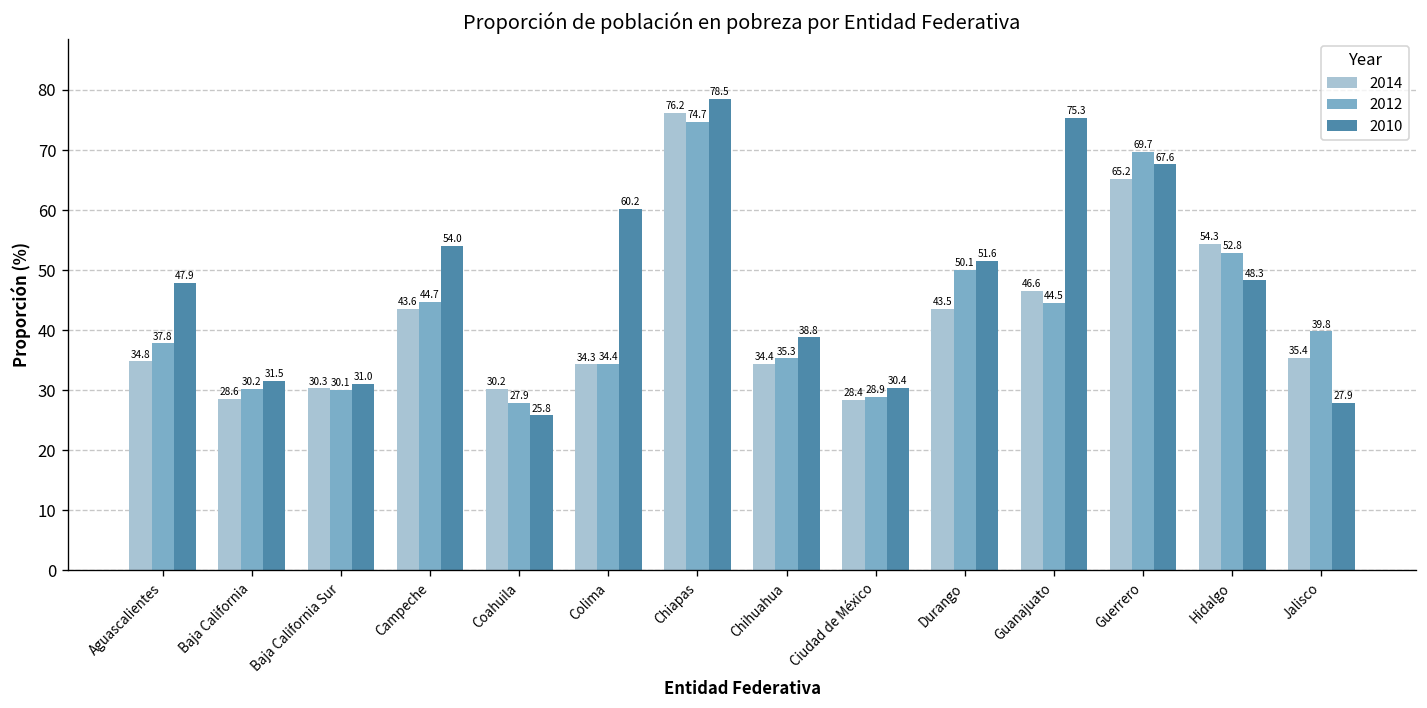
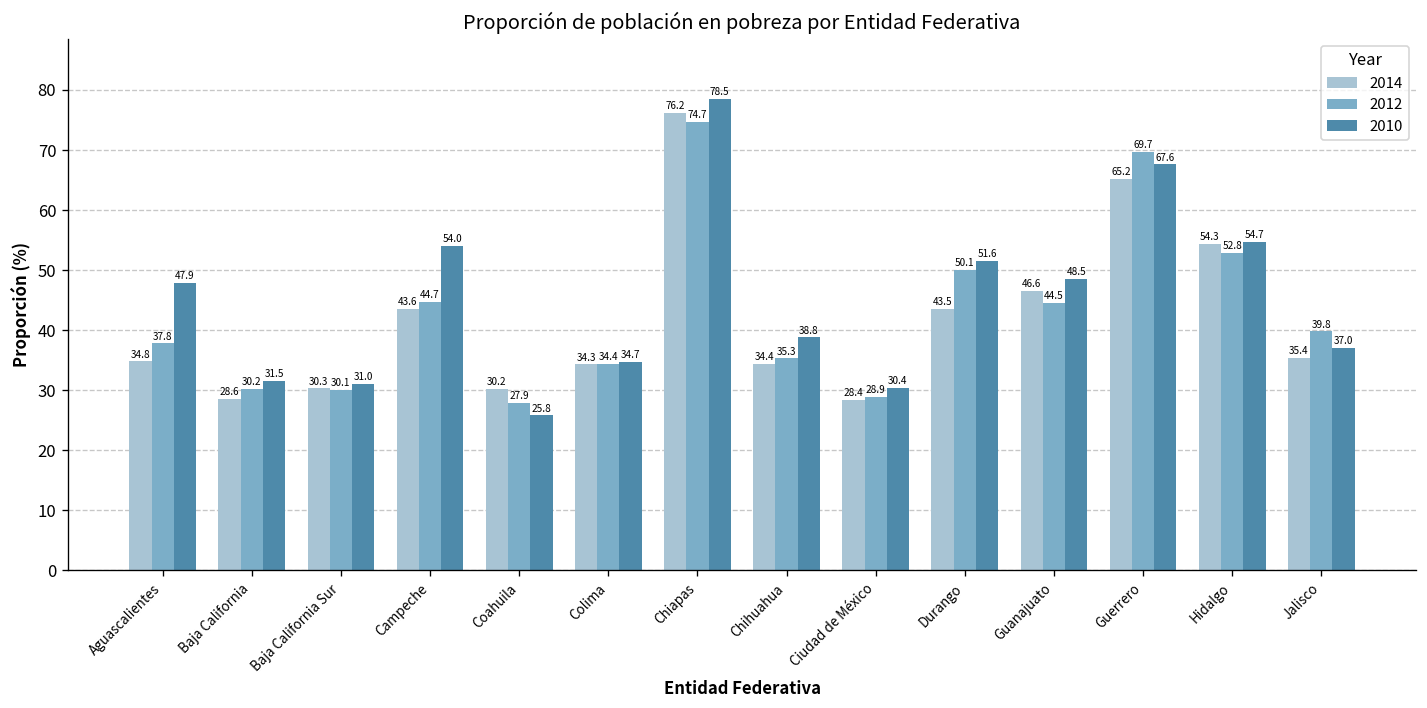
2010, Colima: 60.2 -> 34.7
2010, Guanajuato: 75.3 -> 48.5
2010, Hidalgo: 48.3 -> 54.7
2010, Jalisco: 27.9 -> 37.0
